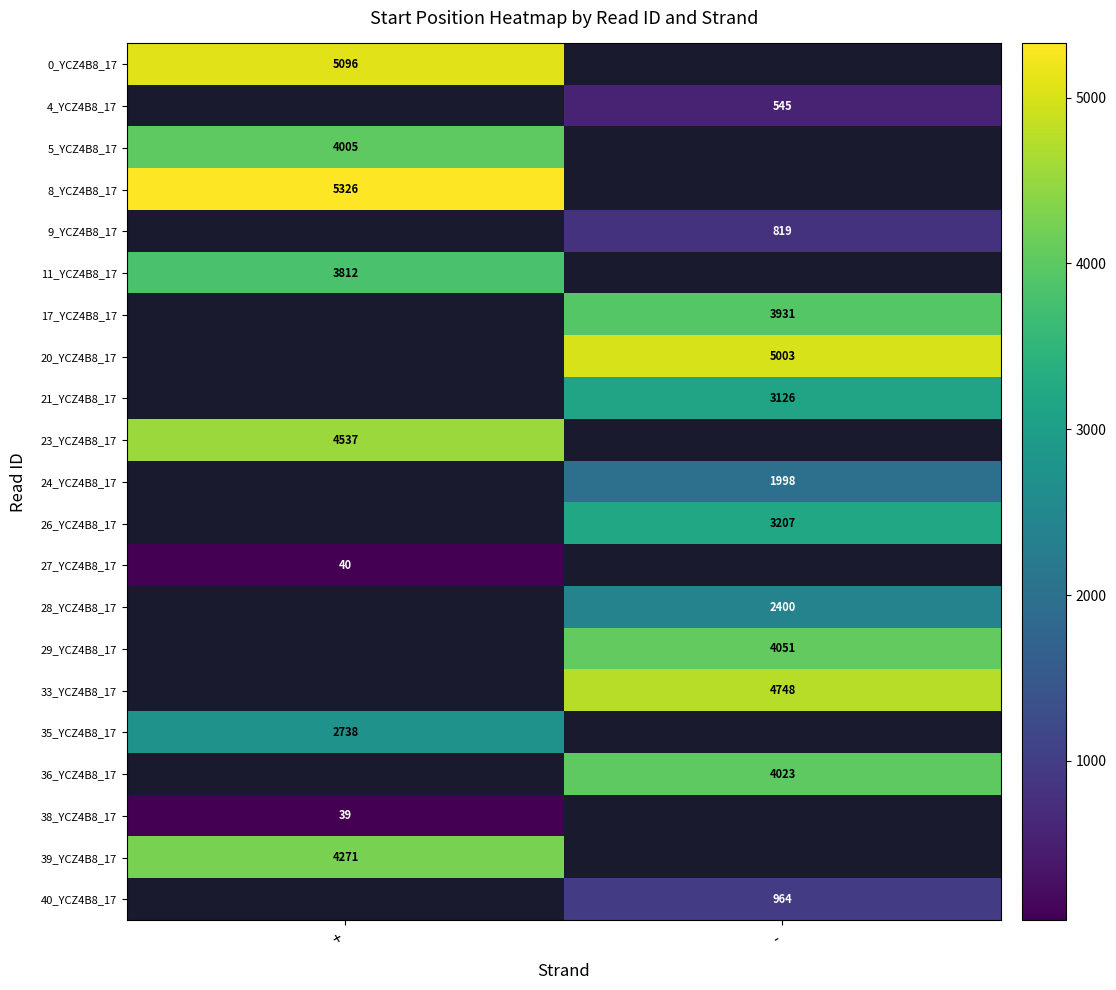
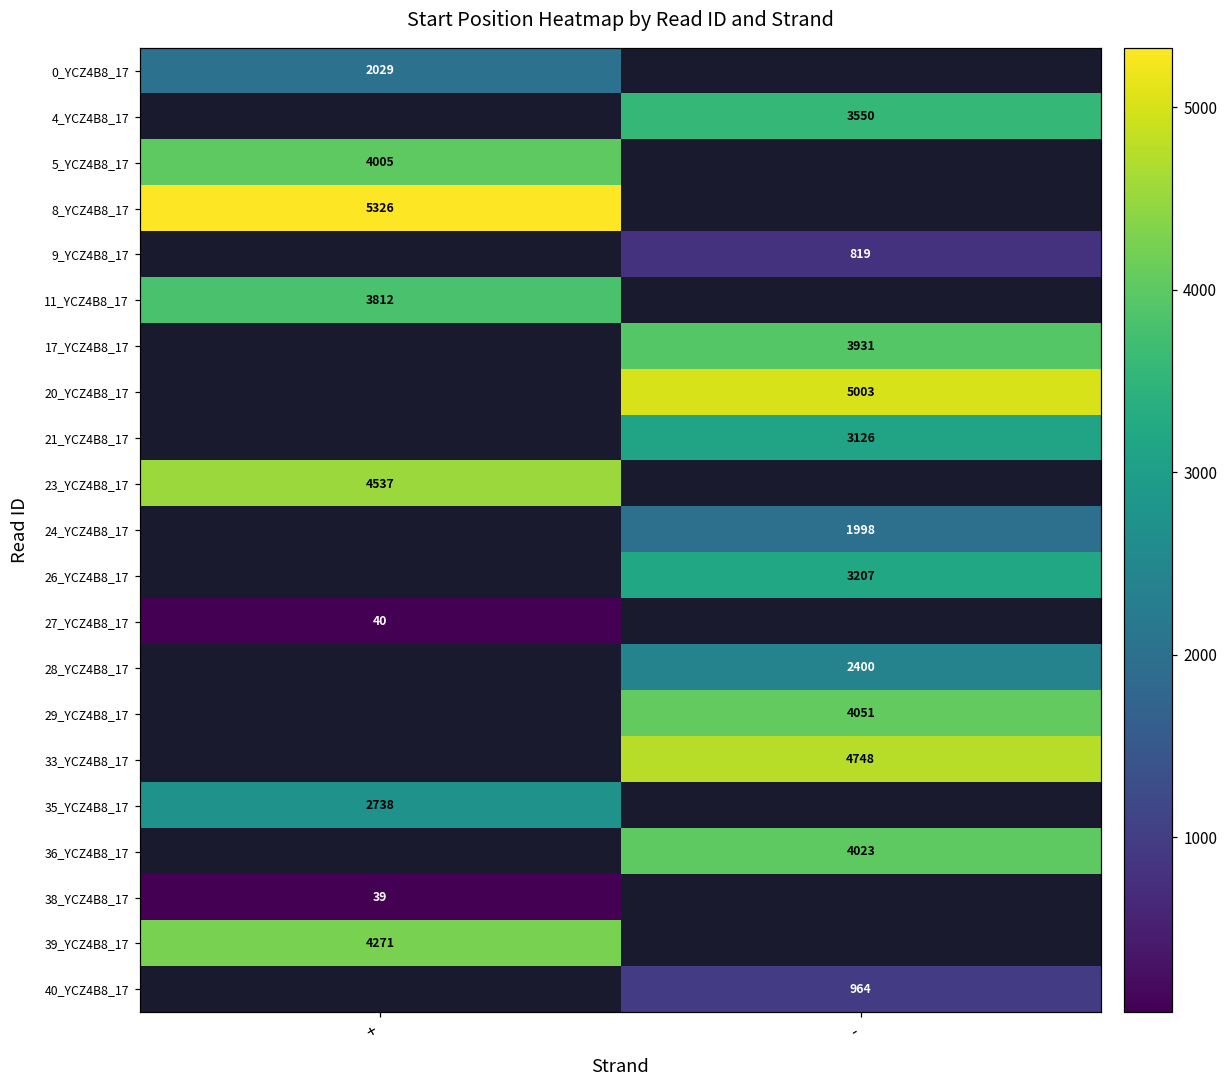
0_YCZ4B8_17, +: 5096 -> 2029
4_YCZ4B8_17, -: 545 -> 3550
